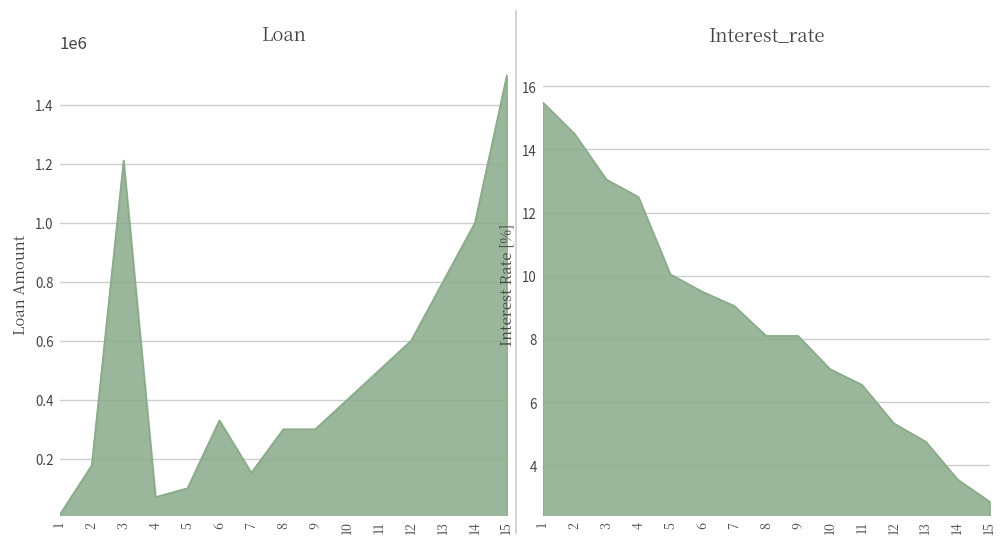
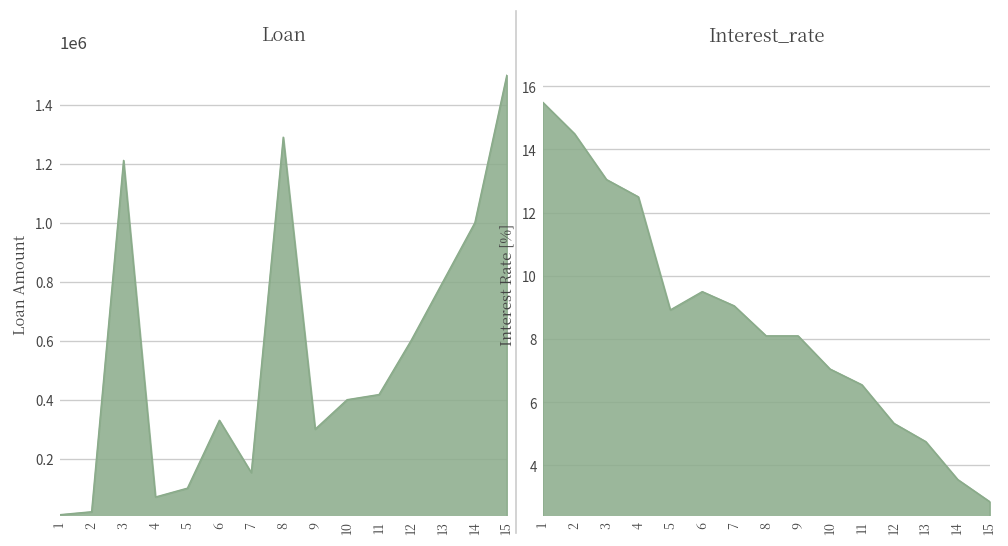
Loan, 2: 180000 -> 20000
Loan, 8: 300000 -> 1290000
Loan, 11: 500000 -> 420000
Interest_rate, 5: 10.1 -> 8.9
